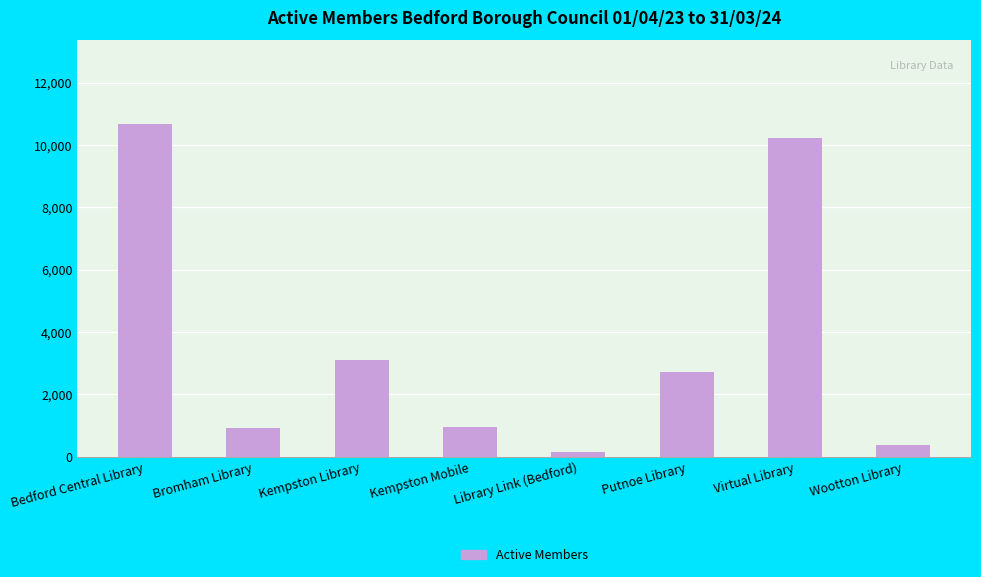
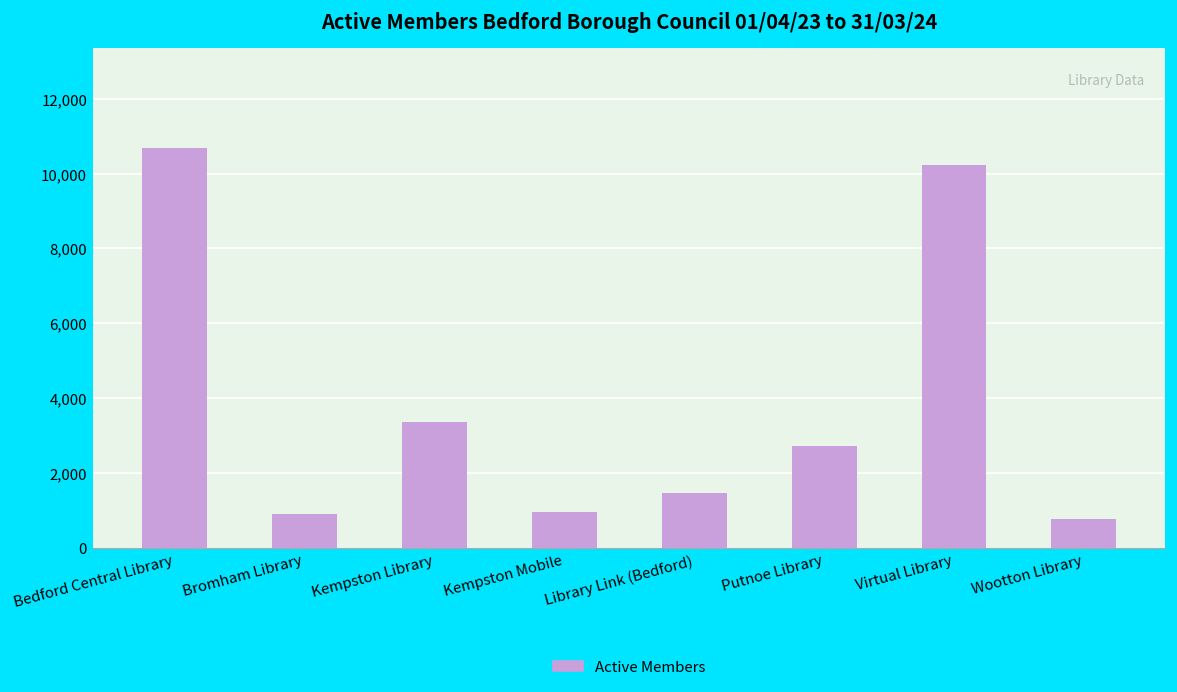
Kempston Library: 3,100 -> 3,400
Library Link (Bedford): 200 -> 1,500
Wootton Library: 400 -> 800
